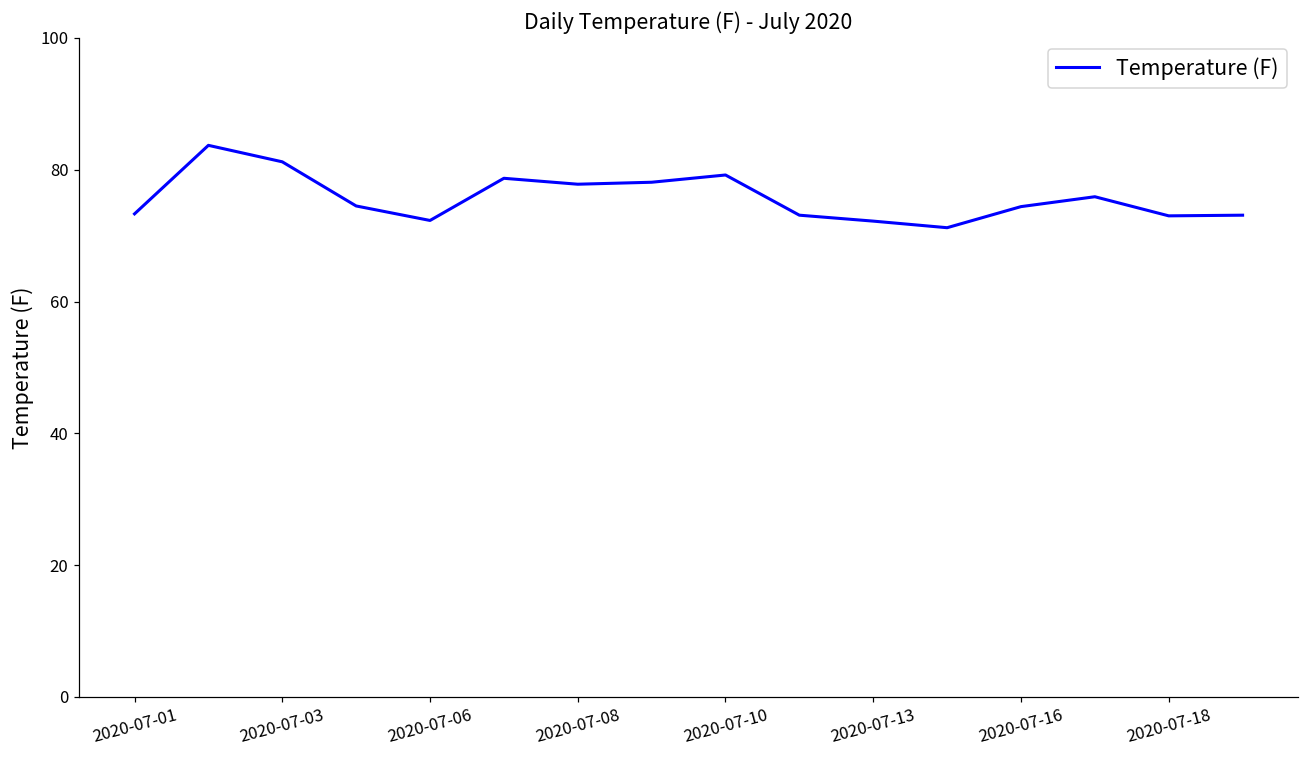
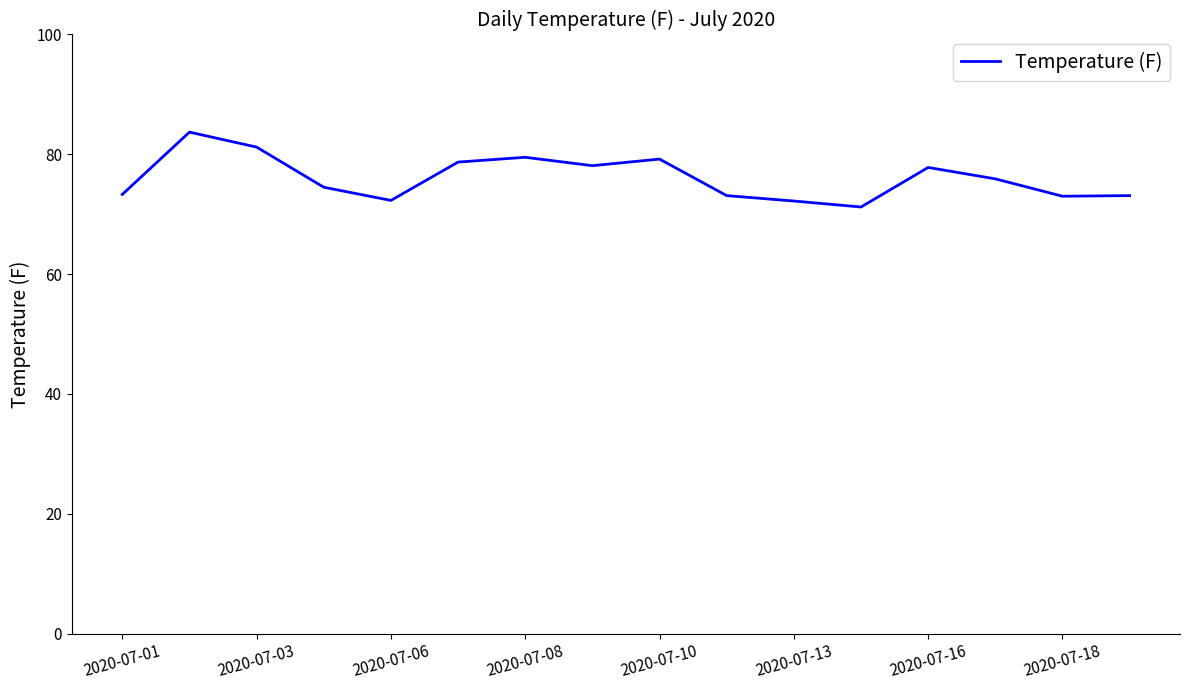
2020-07-08: 78 -> 80
2020-07-16: 74 -> 78
